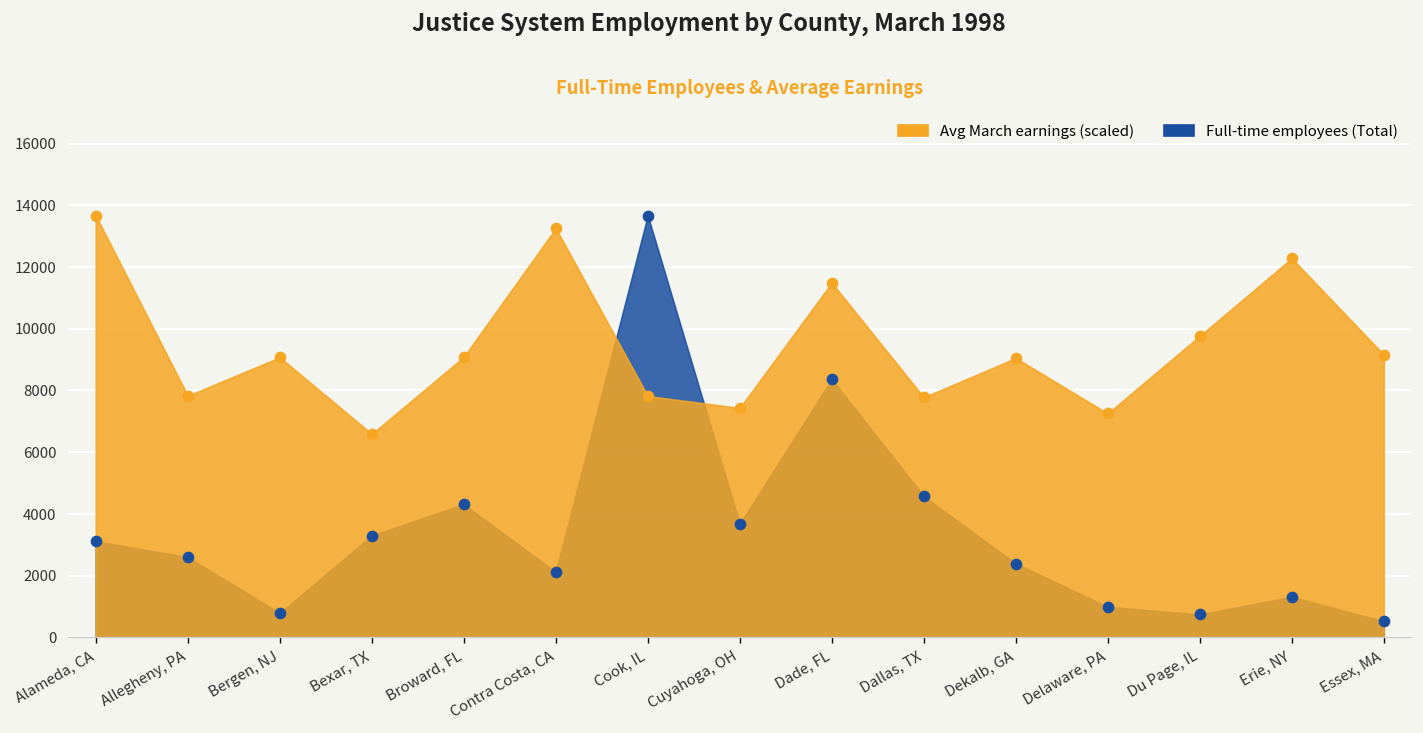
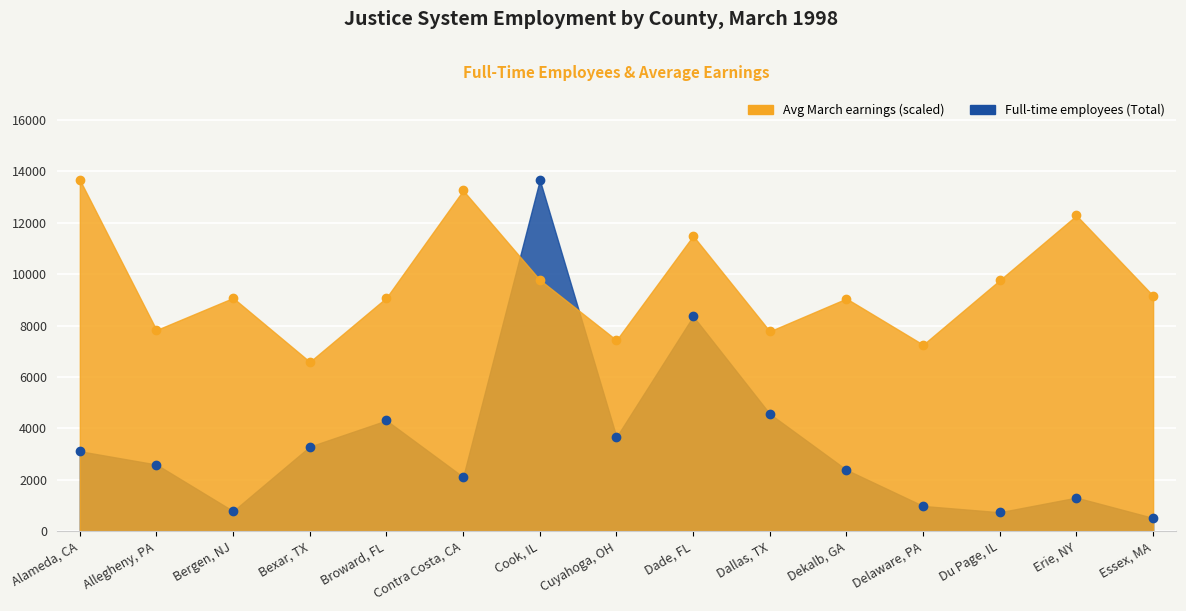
Avg March earnings (scaled), Cook, IL: 7800 -> 9800
